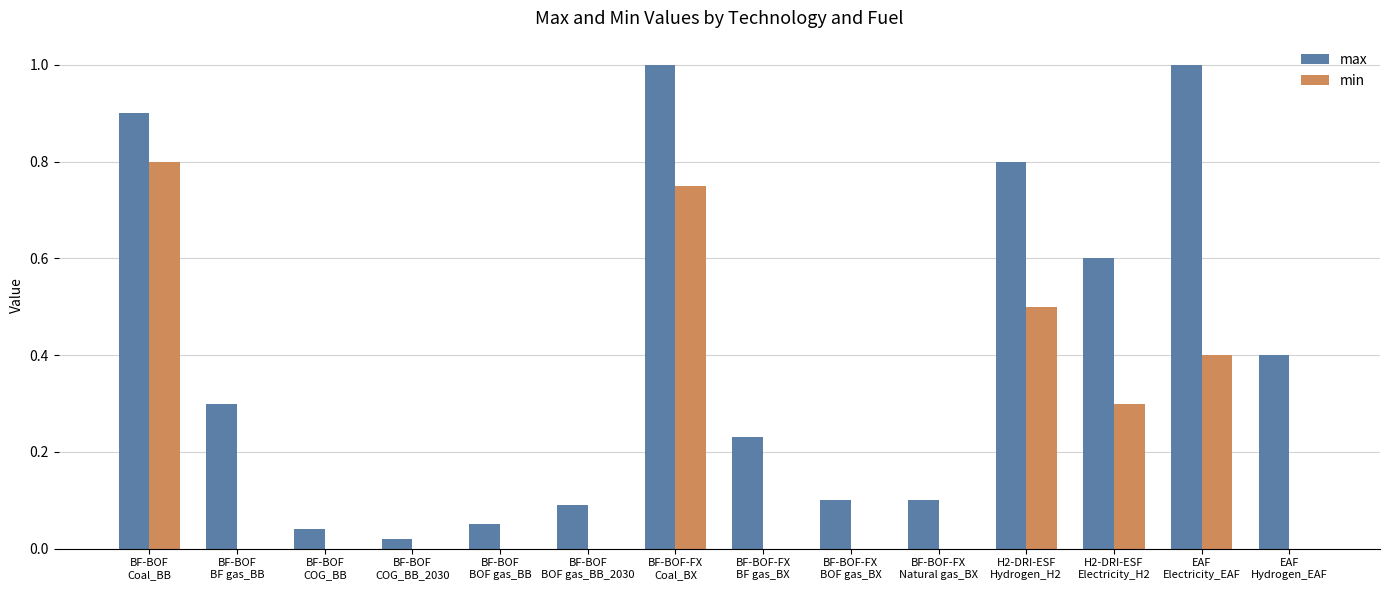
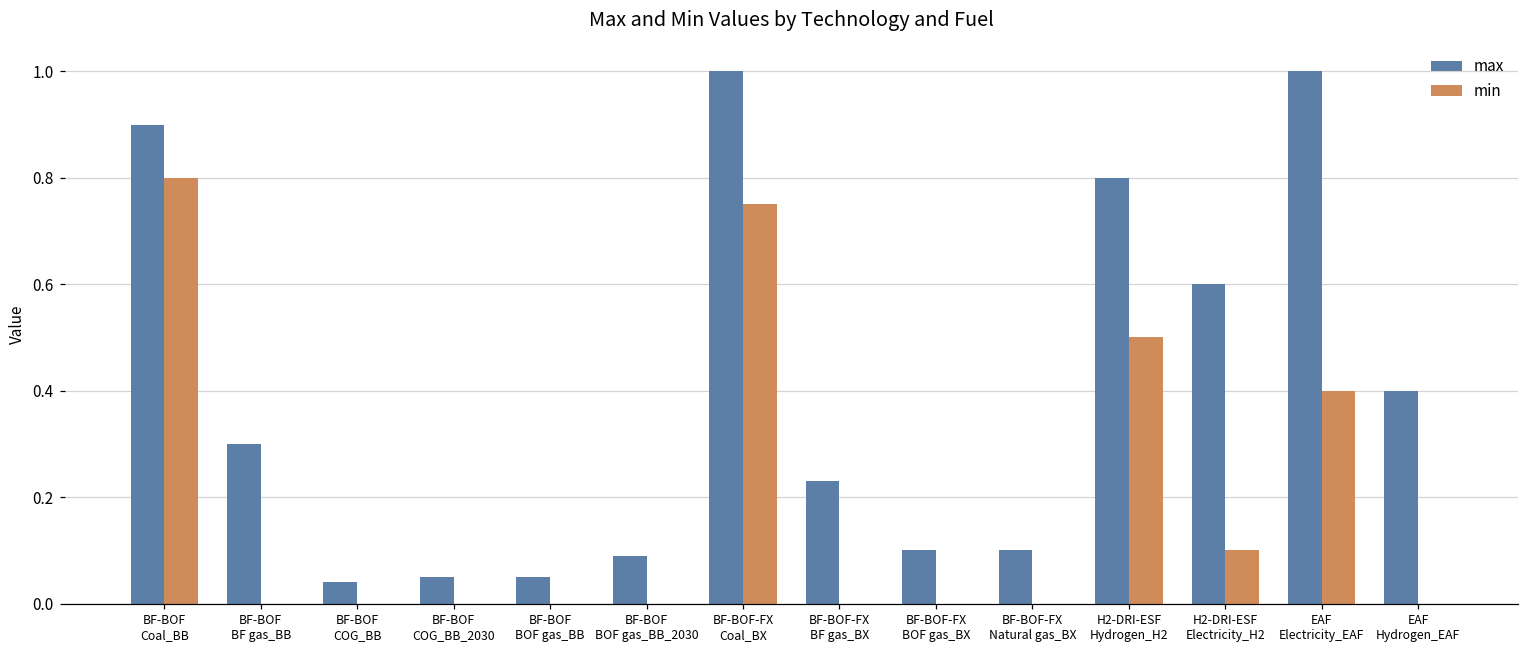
max, BF-BOF COG_BB_2030: 0.02 -> 0.05
min, H2-DRI-ESF Electricity_H2: 0.3 -> 0.1
